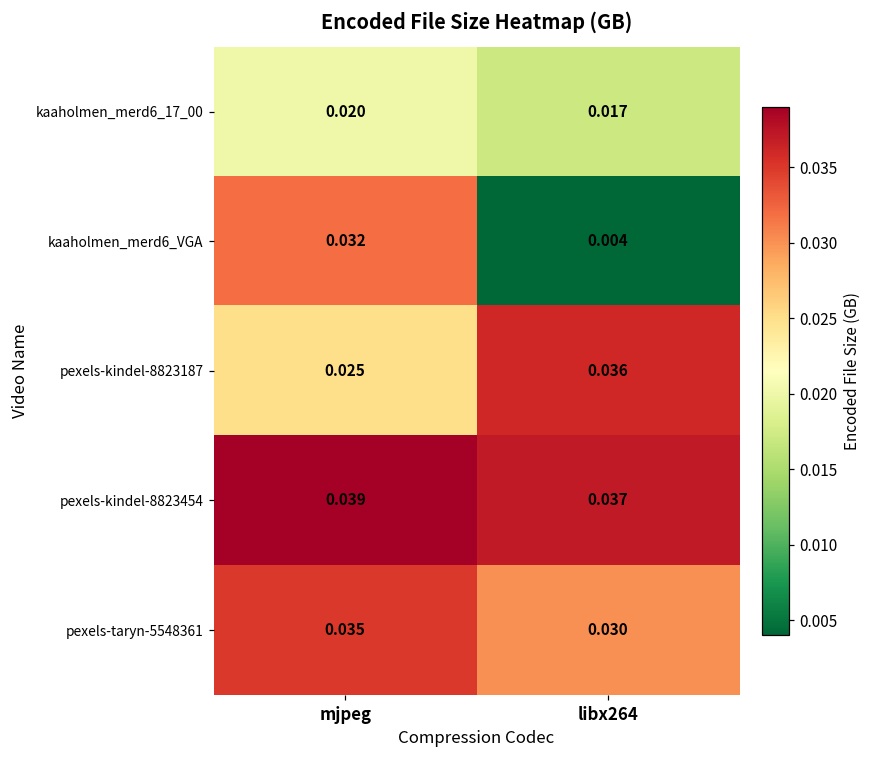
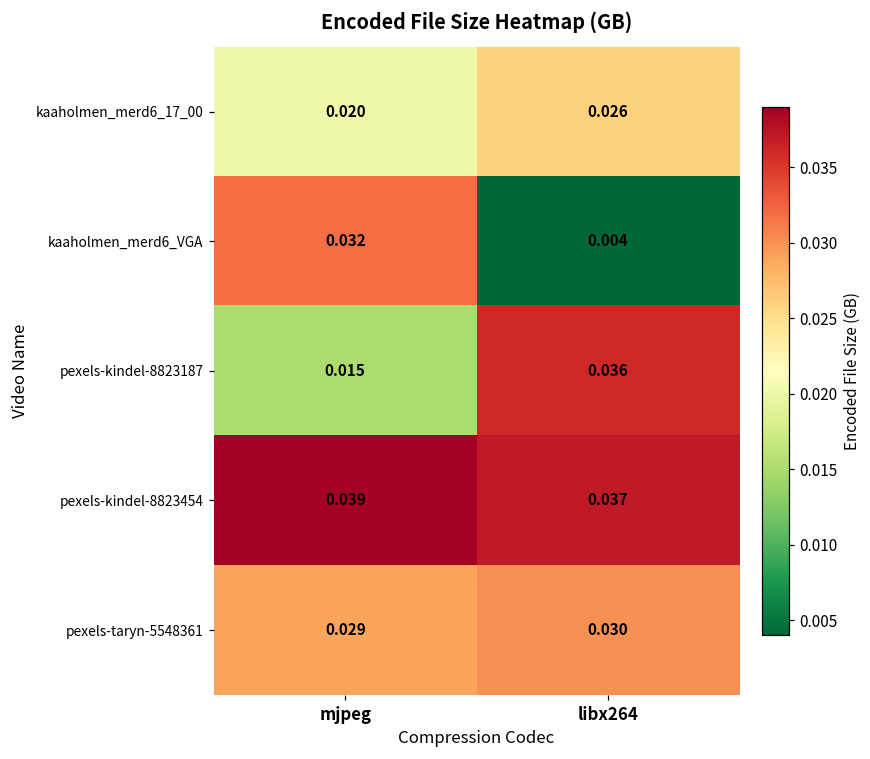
kaaholmen_merd6_17_00, libx264: 0.017 -> 0.026
pexels-kindel-8823187, mjpeg: 0.025 -> 0.015
pexels-taryn-5548361, mjpeg: 0.035 -> 0.029
